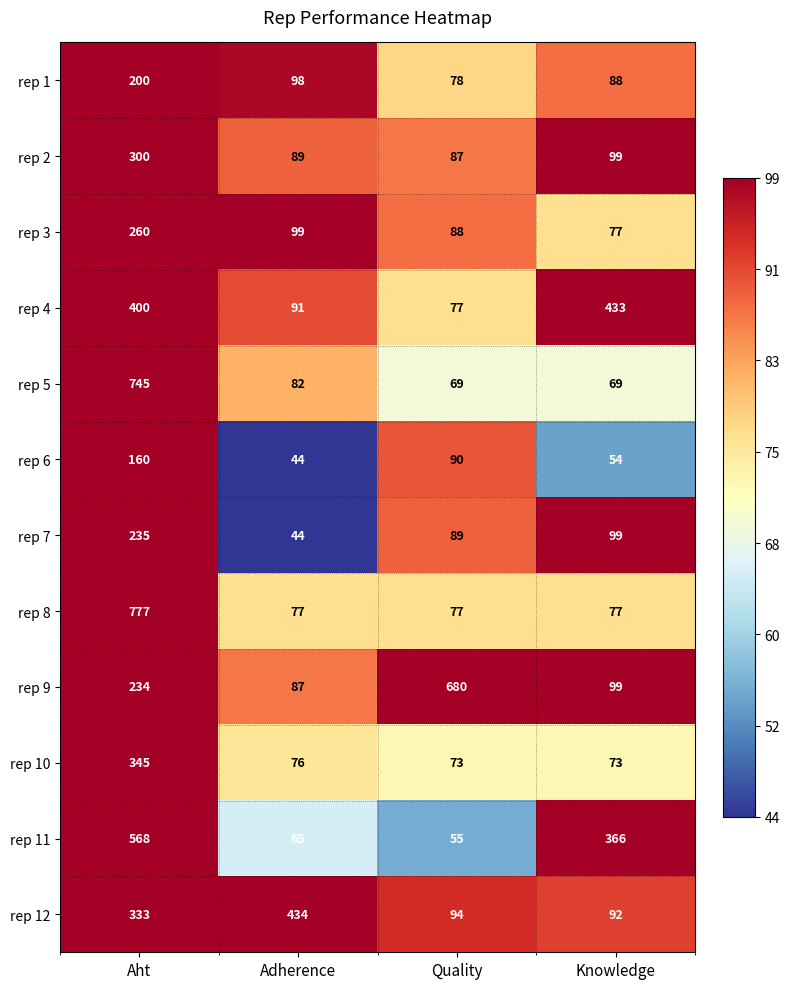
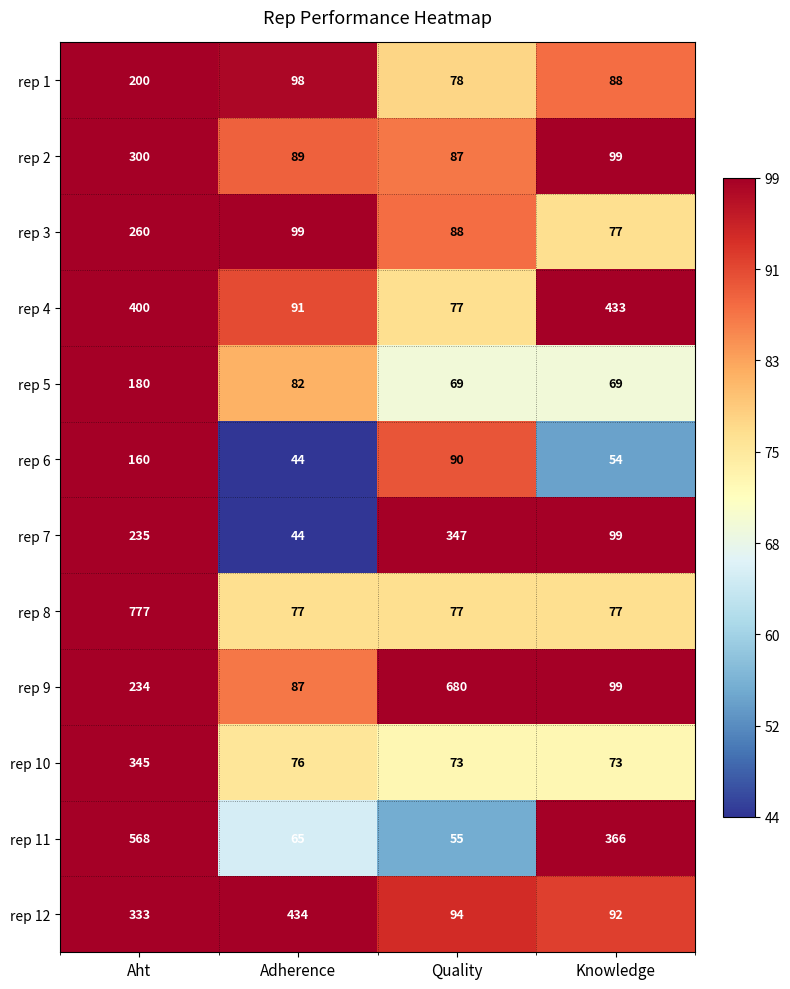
rep 5, Aht: 745 -> 180
rep 7, Quality: 89 -> 347
